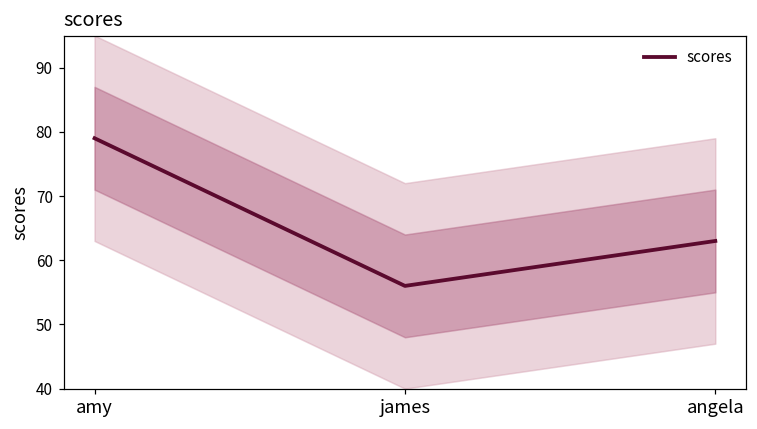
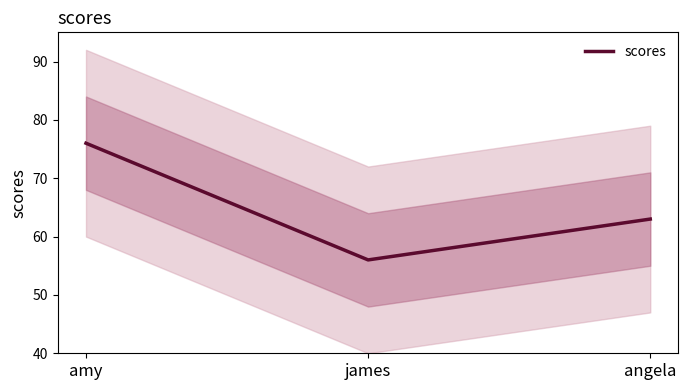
scores, amy: 79 -> 76
